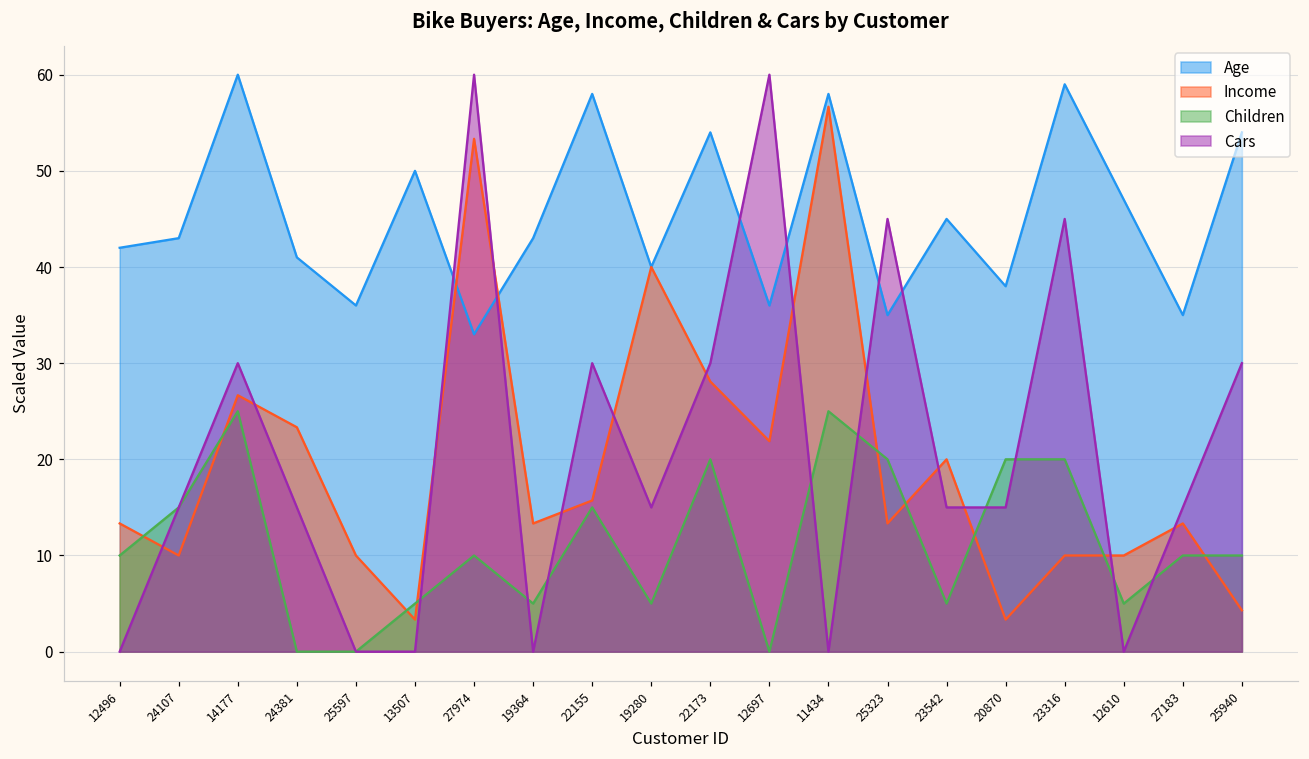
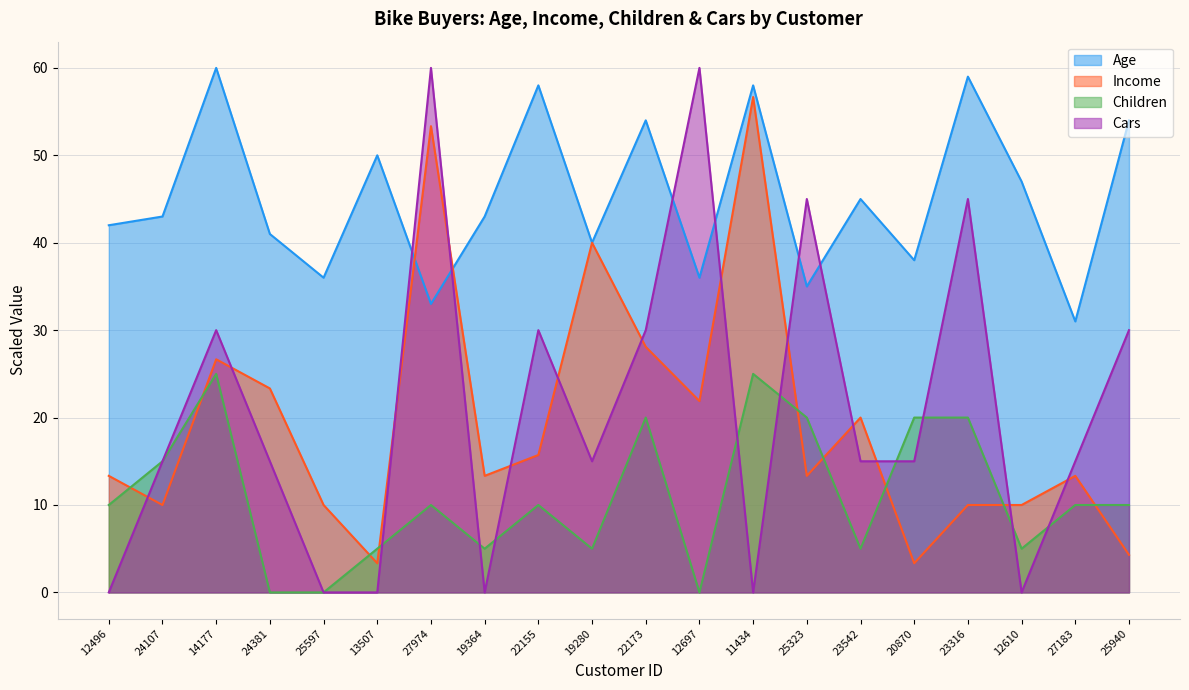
Children, 22155: 15 -> 10
Age, 27183: 35 -> 31
